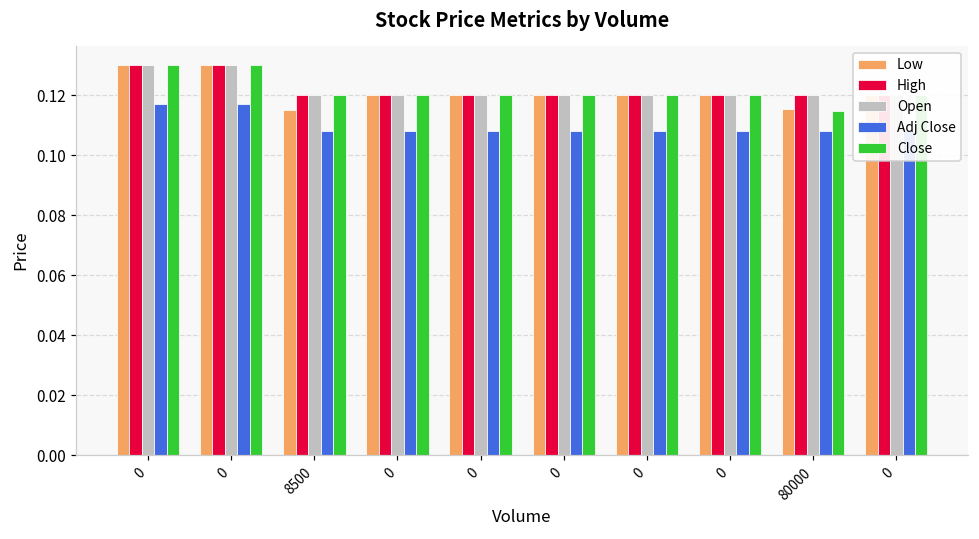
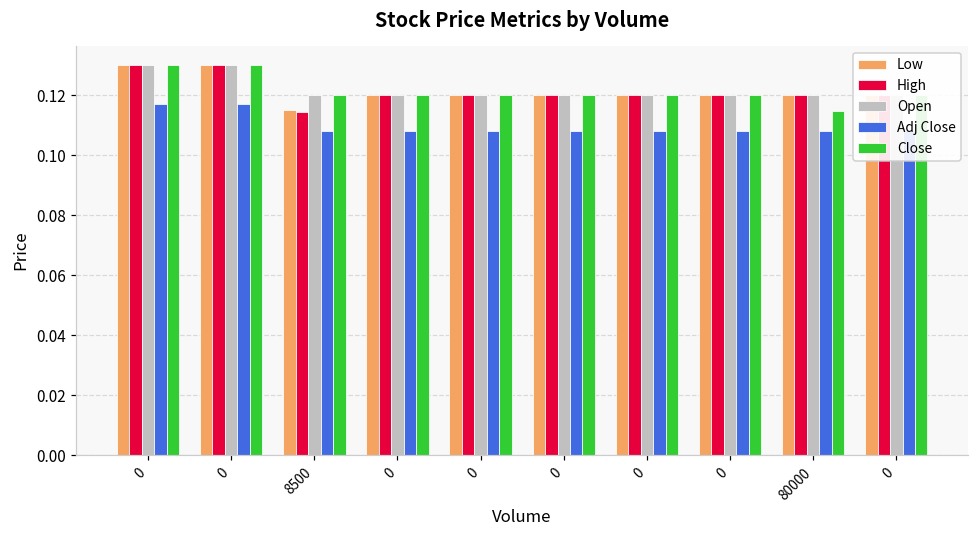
High, 8500: 0.120 -> 0.114
Low, 80000: 0.115 -> 0.120
